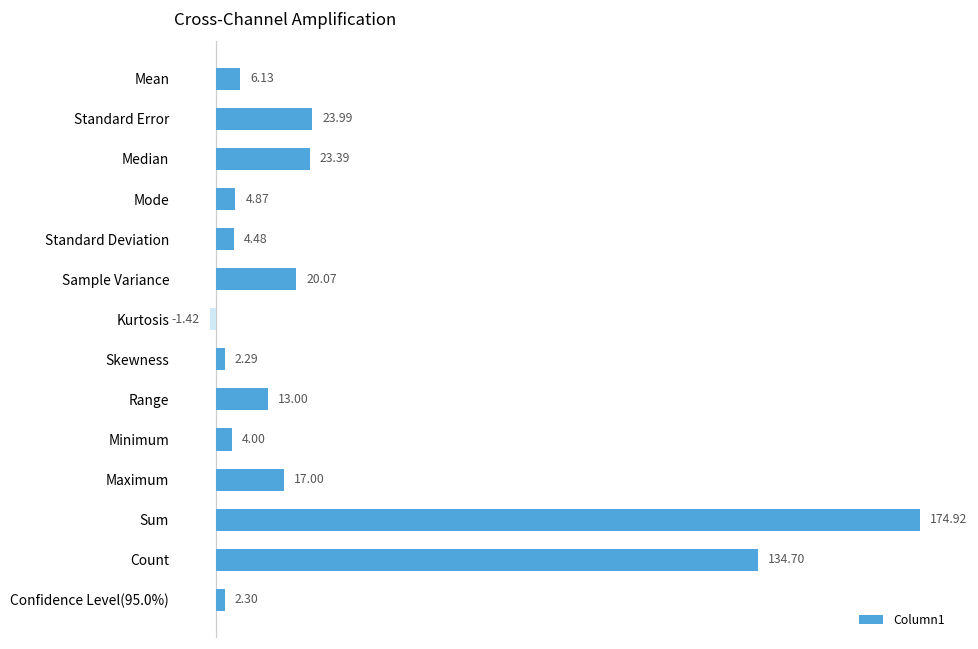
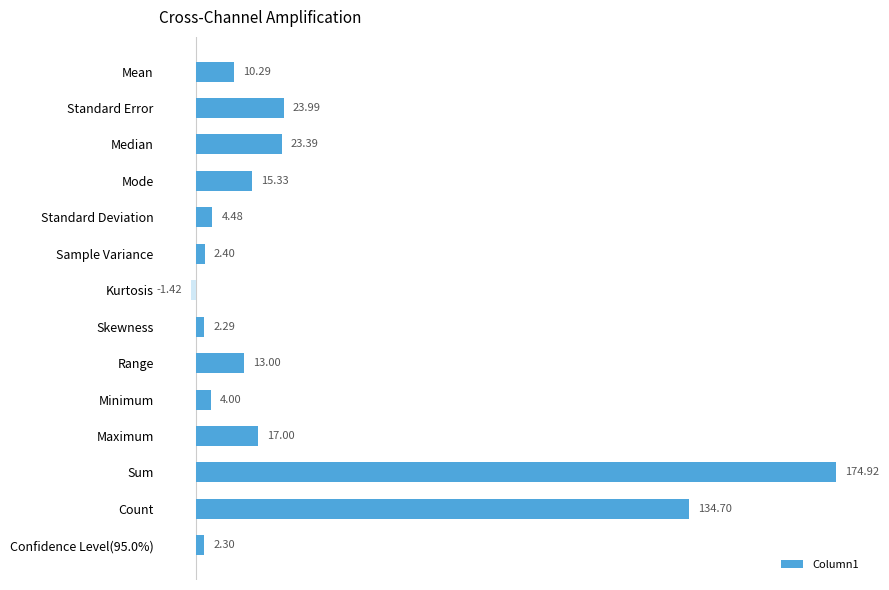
Mean: 6.13 -> 10.29
Mode: 4.87 -> 15.33
Sample Variance: 20.07 -> 2.40
